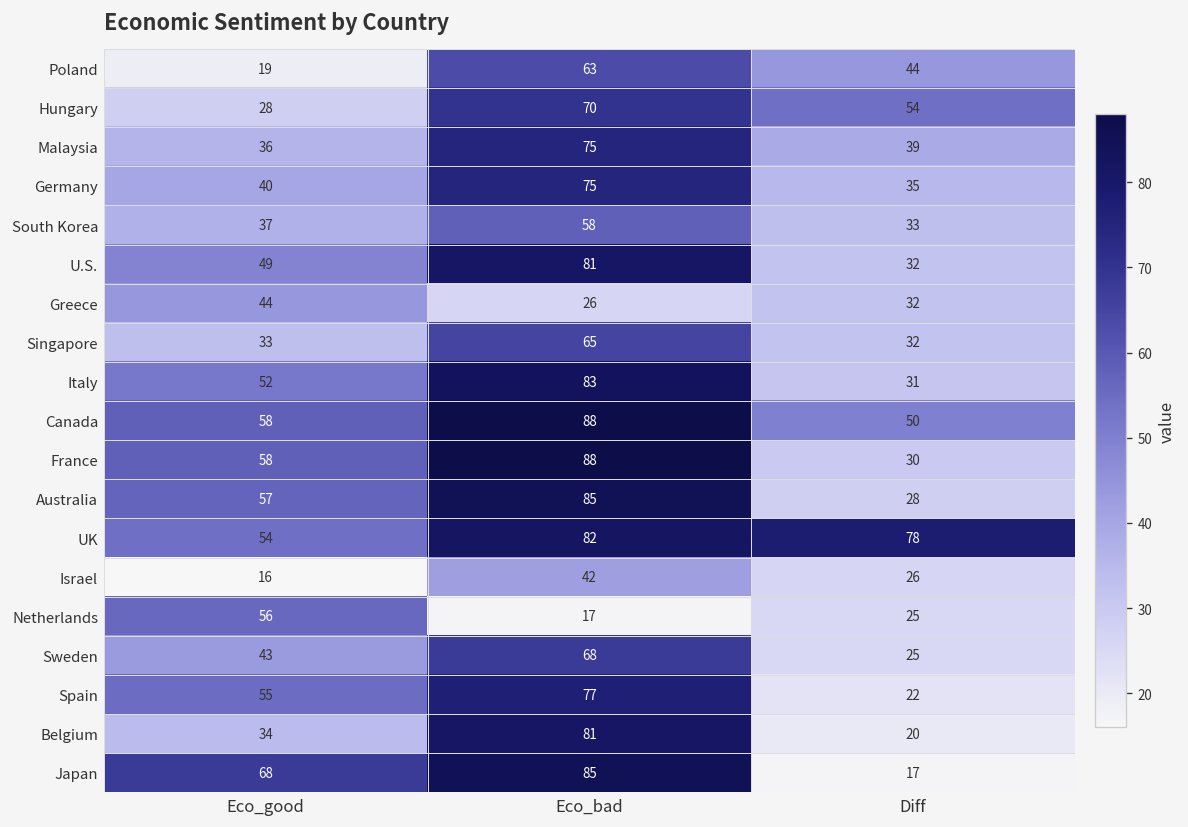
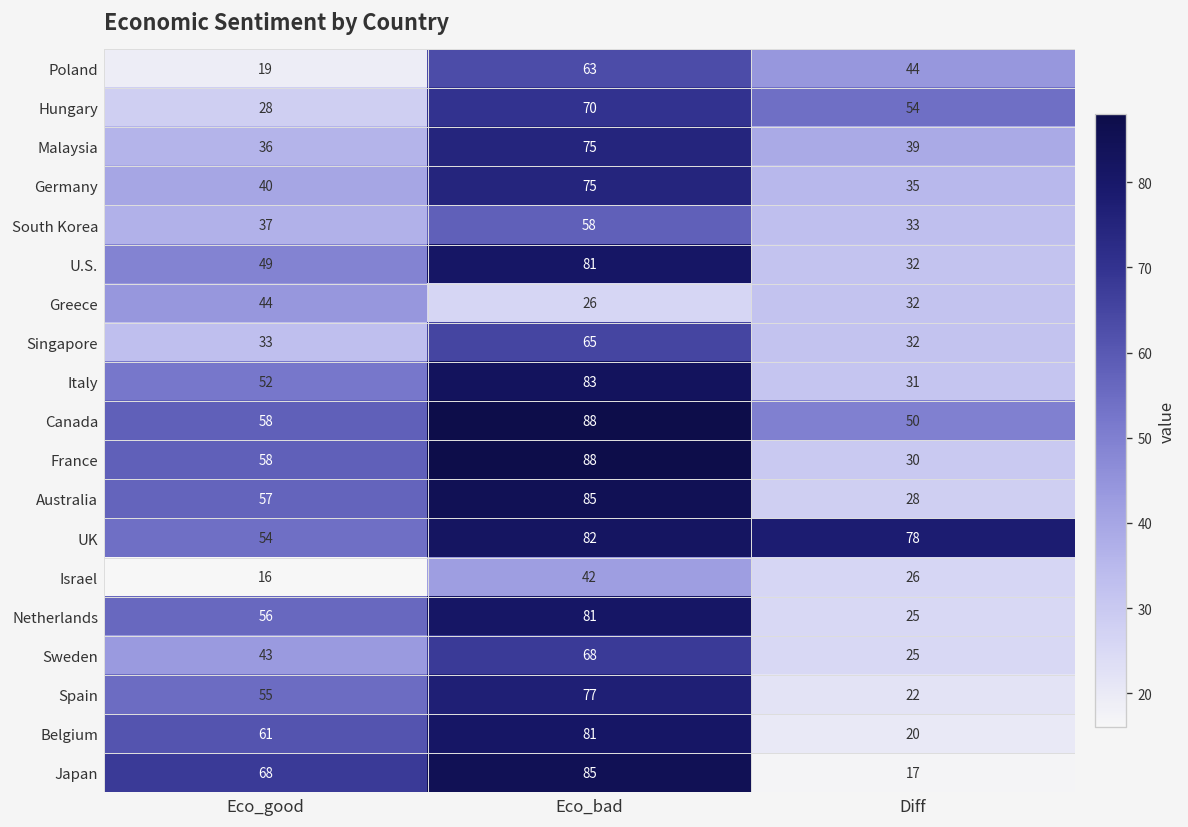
Netherlands, Eco_bad: 17 -> 81
Belgium, Eco_good: 34 -> 61
